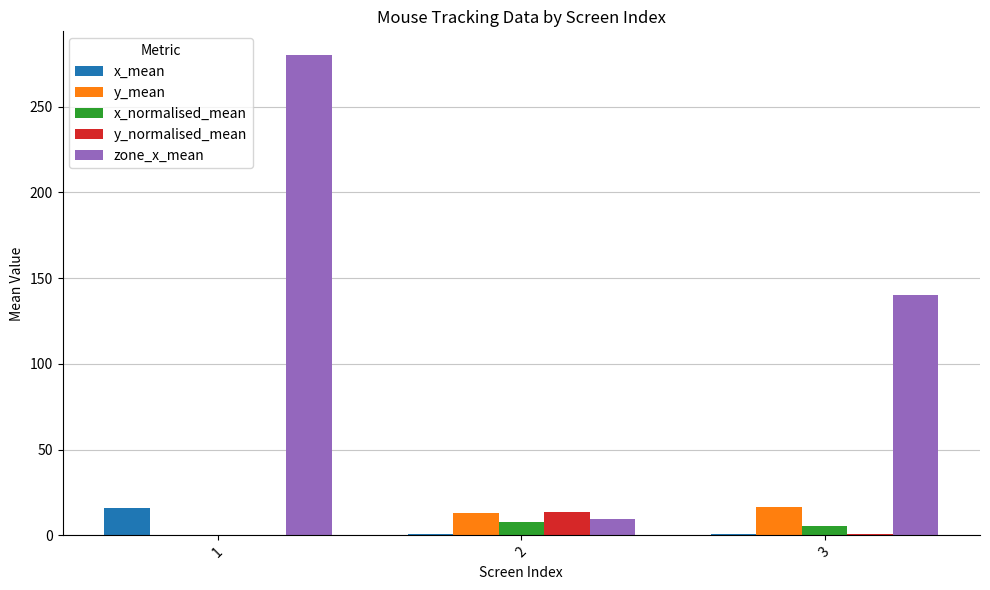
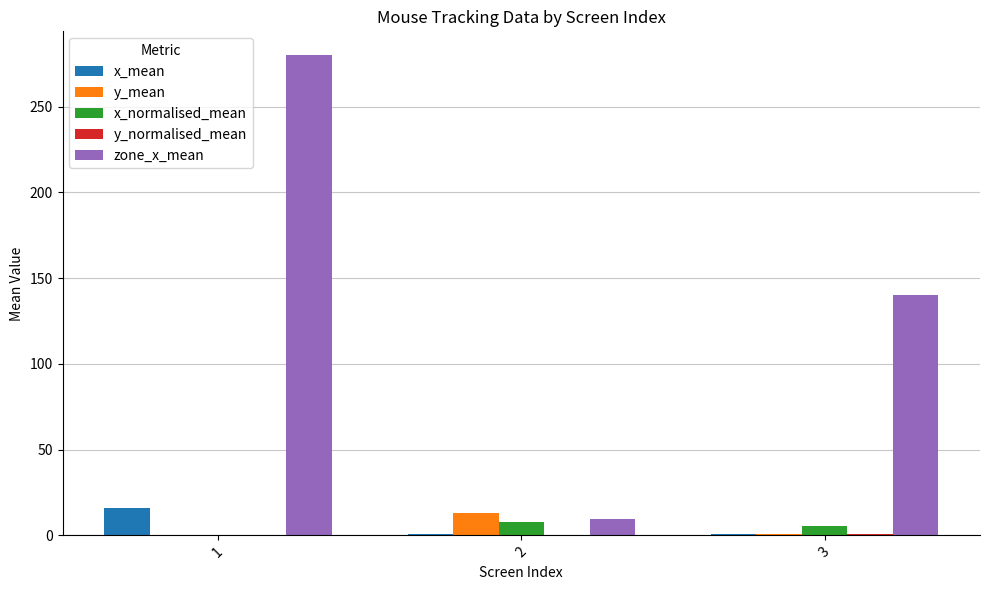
y_normalised_mean, 2: 14 -> 0
y_mean, 3: 17 -> 1
